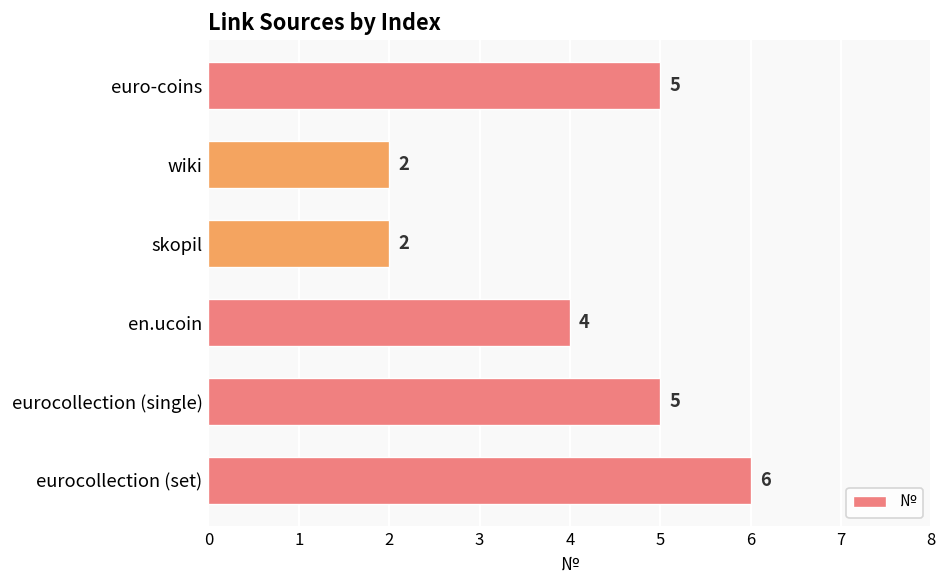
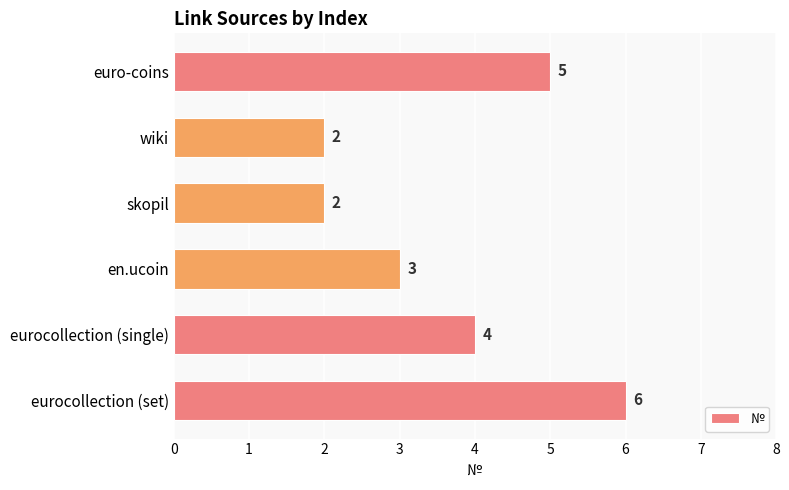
en.ucoin: 4 -> 3
eurocollection (single): 5 -> 4
